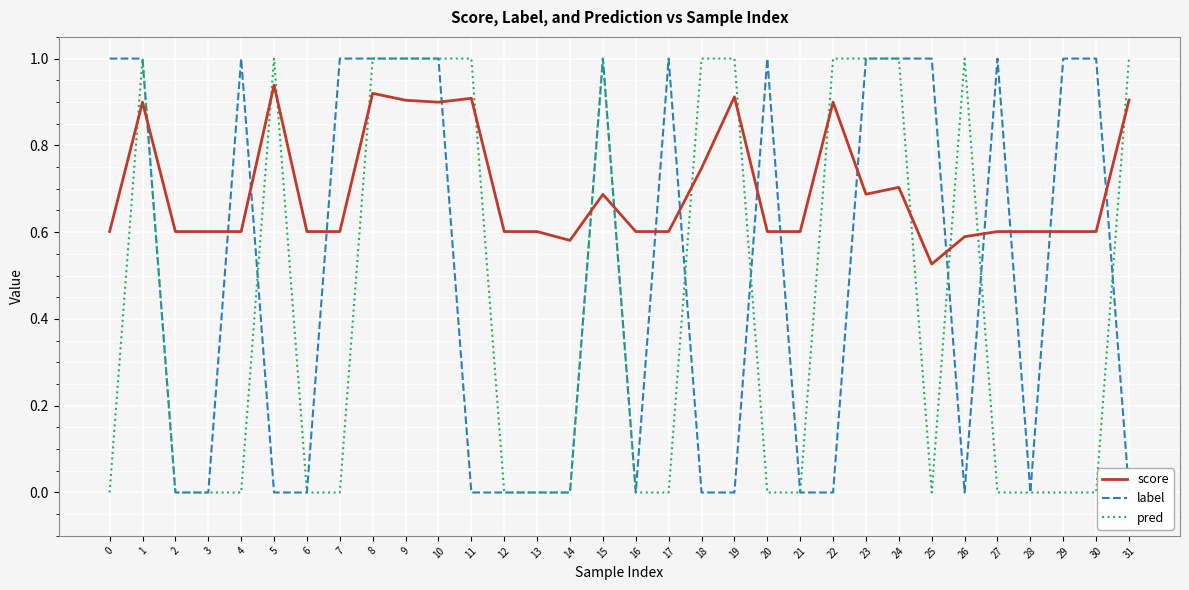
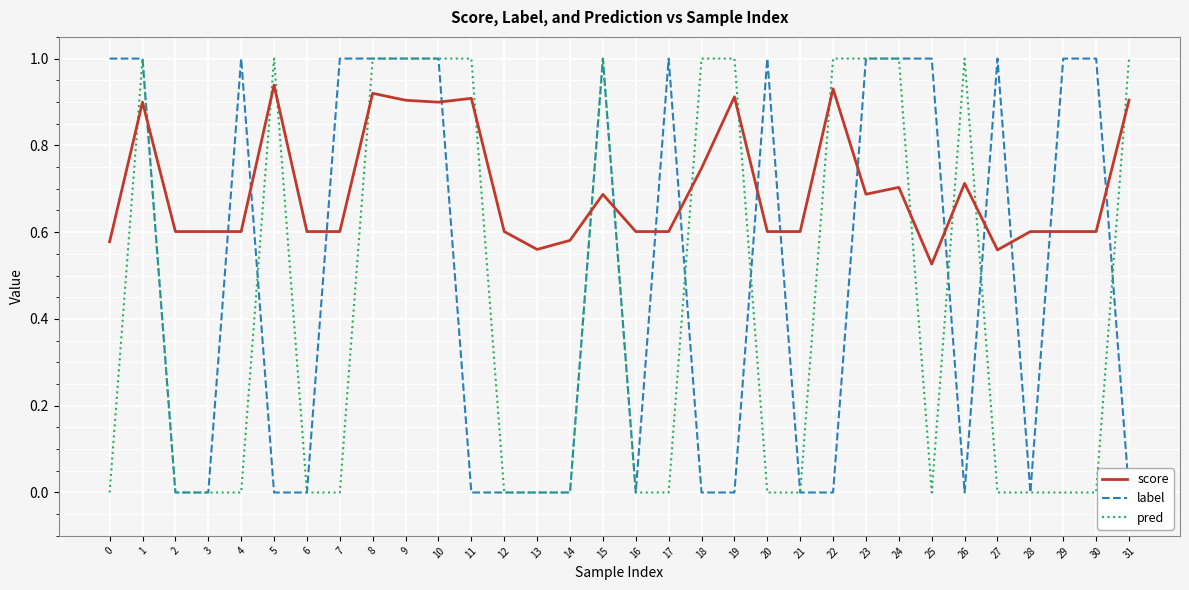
score, 0: 0.60 -> 0.58
score, 13: 0.60 -> 0.56
score, 22: 0.90 -> 0.93
score, 26: 0.59 -> 0.71
score, 27: 0.60 -> 0.56
